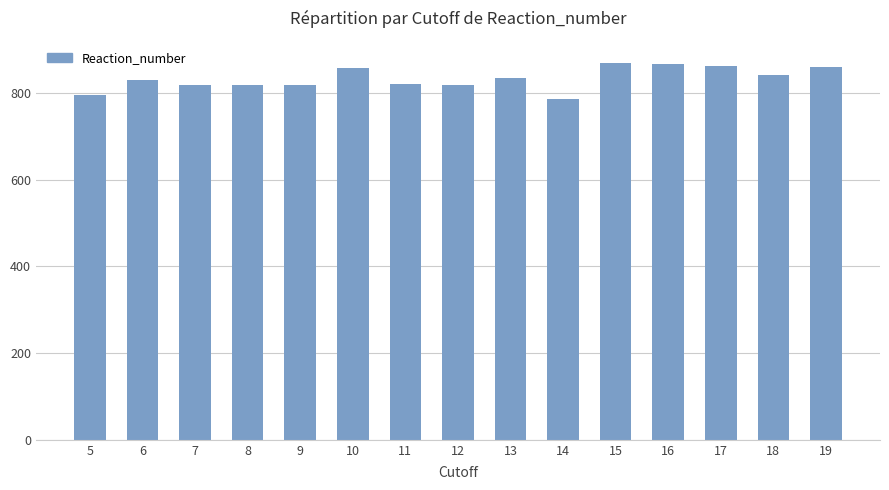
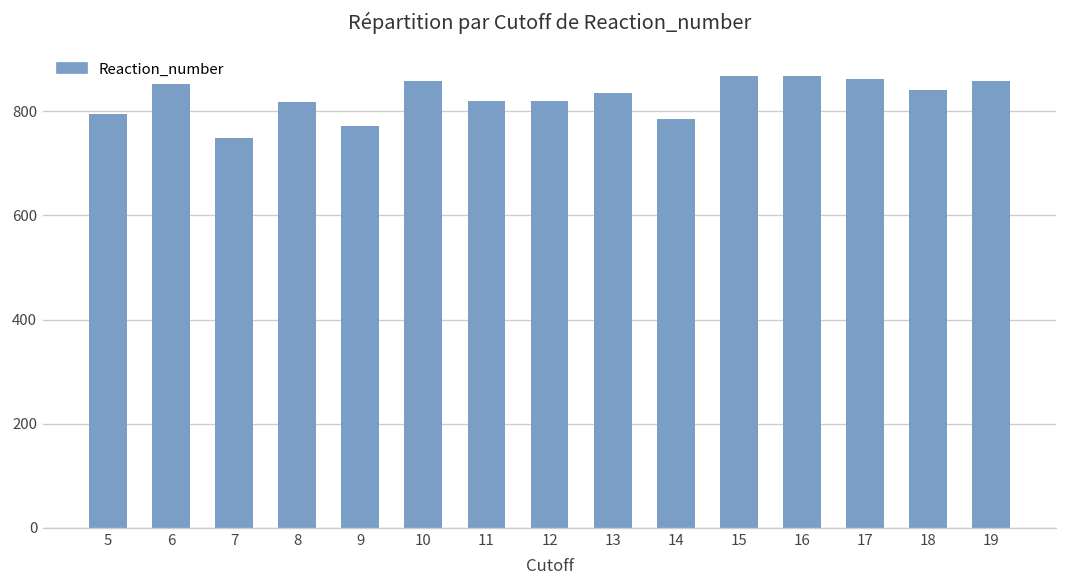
6: 830 -> 850
7: 820 -> 750
9: 820 -> 770
